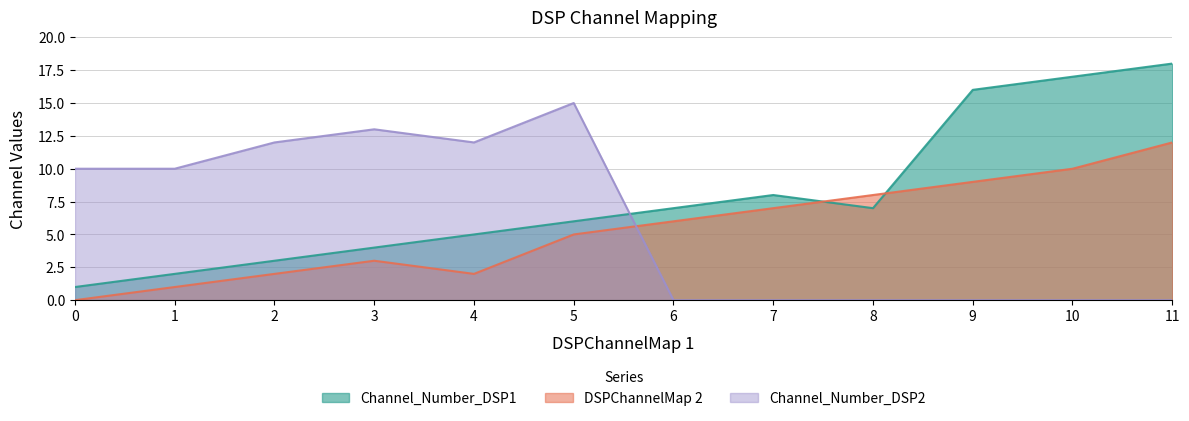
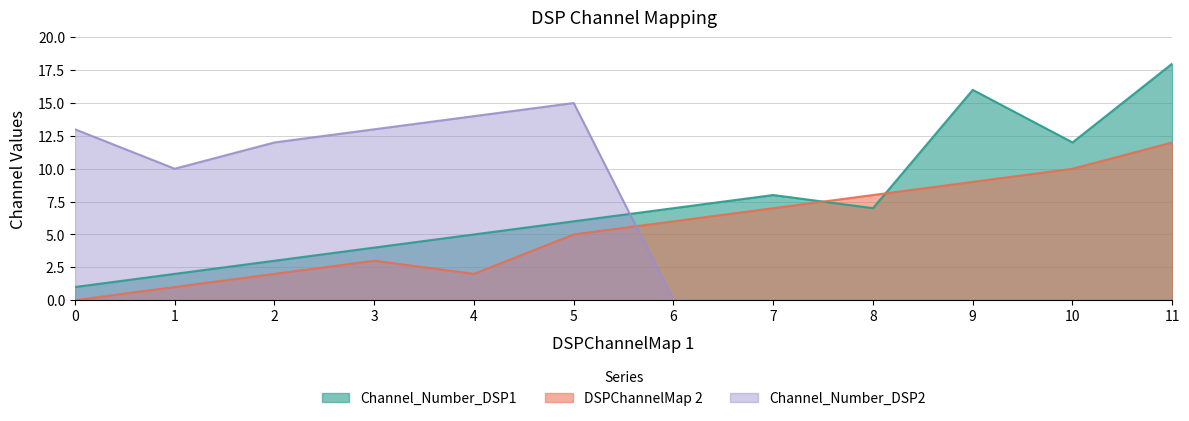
Channel_Number_DSP2, 0: 10 -> 13
Channel_Number_DSP2, 4: 12 -> 14
Channel_Number_DSP1, 10: 17 -> 12
